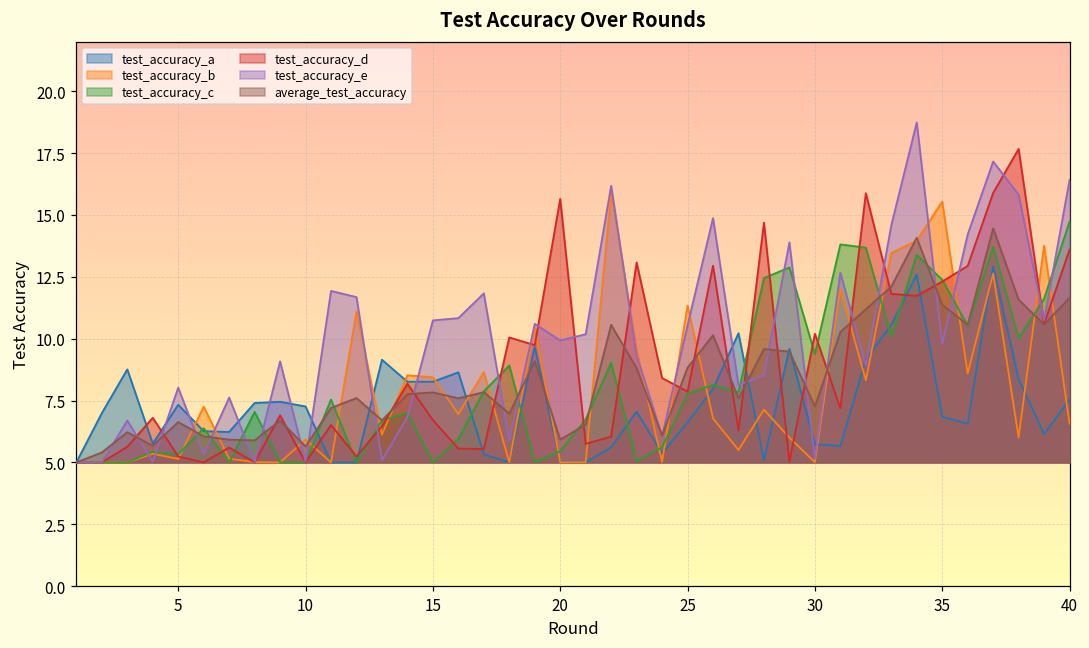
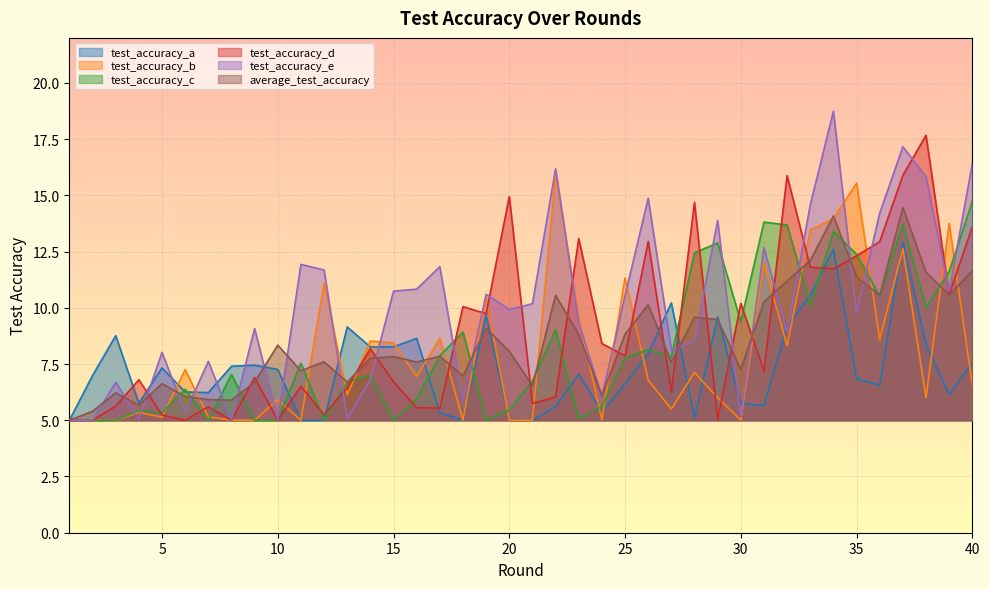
average_test_accuracy, 10: 5.6 -> 8.3
test_accuracy_d, 20: 15.7 -> 15.0
average_test_accuracy, 20: 5.9 -> 8.1
